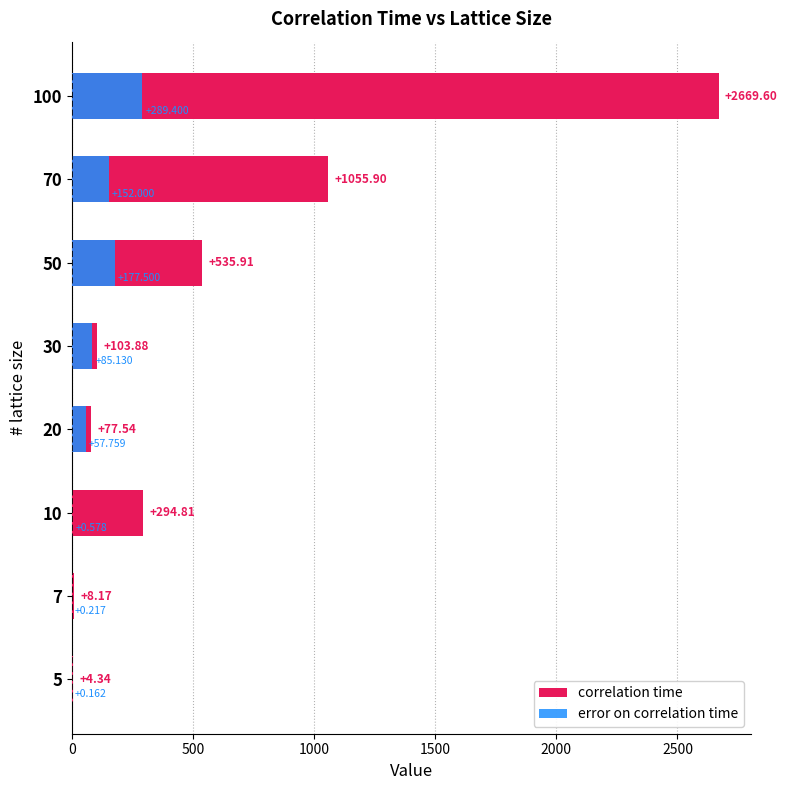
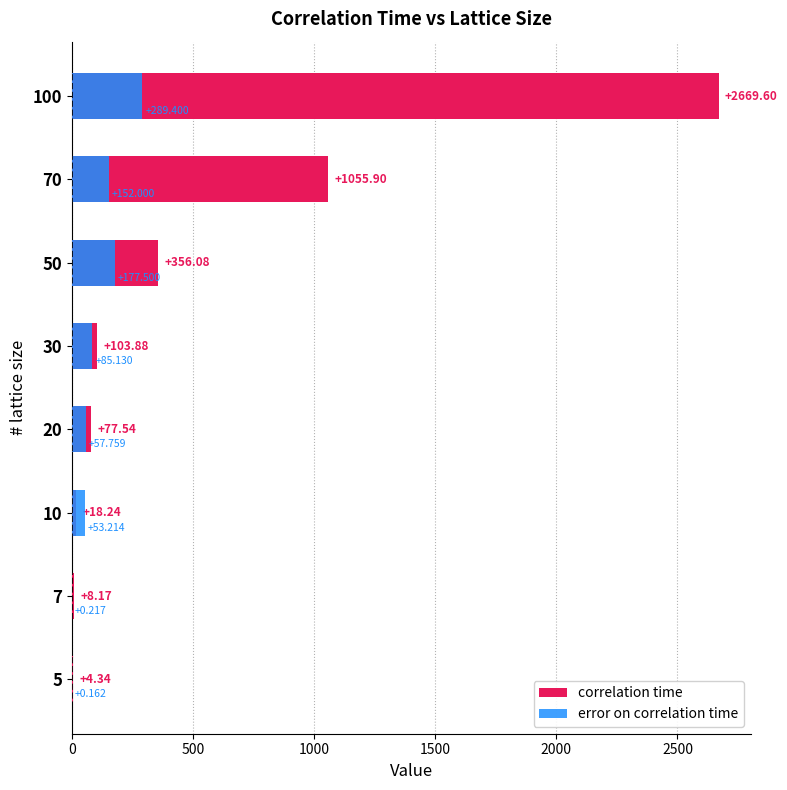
correlation time, 50: +535.91 -> +356.08
correlation time, 10: +294.81 -> +18.24
error on correlation time, 10: +0.578 -> +53.214
